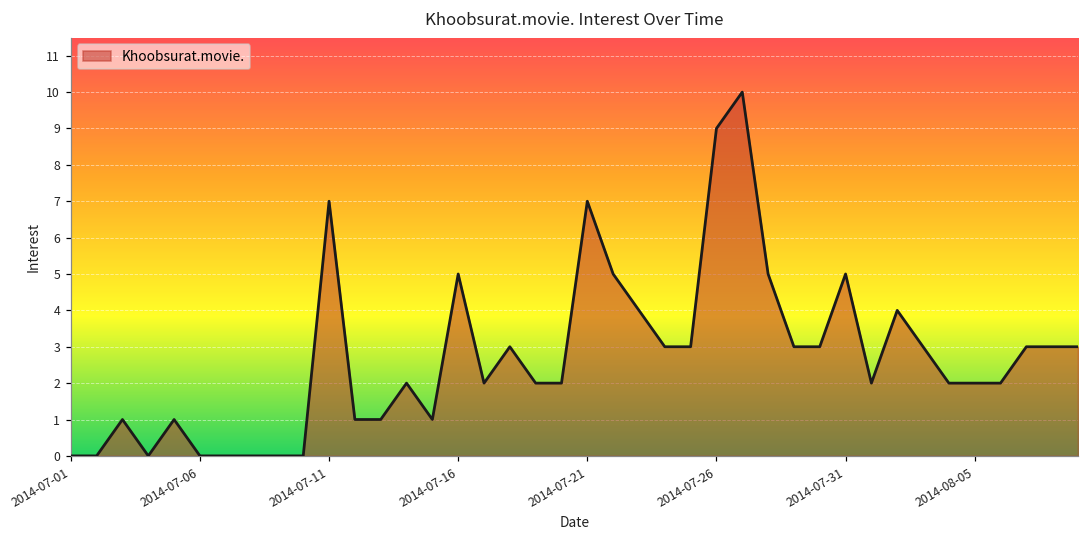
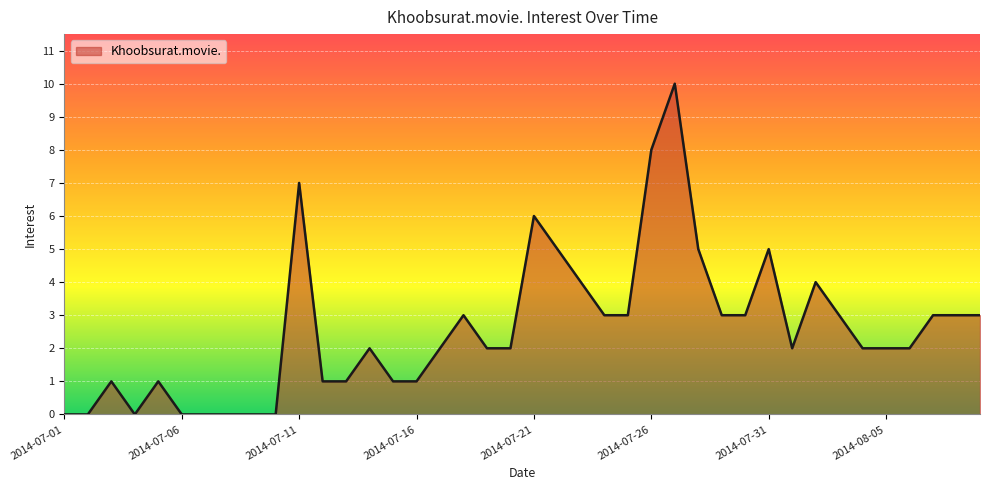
2014-07-16: 5 -> 1
2014-07-21: 7 -> 6
2014-07-26: 9 -> 8
